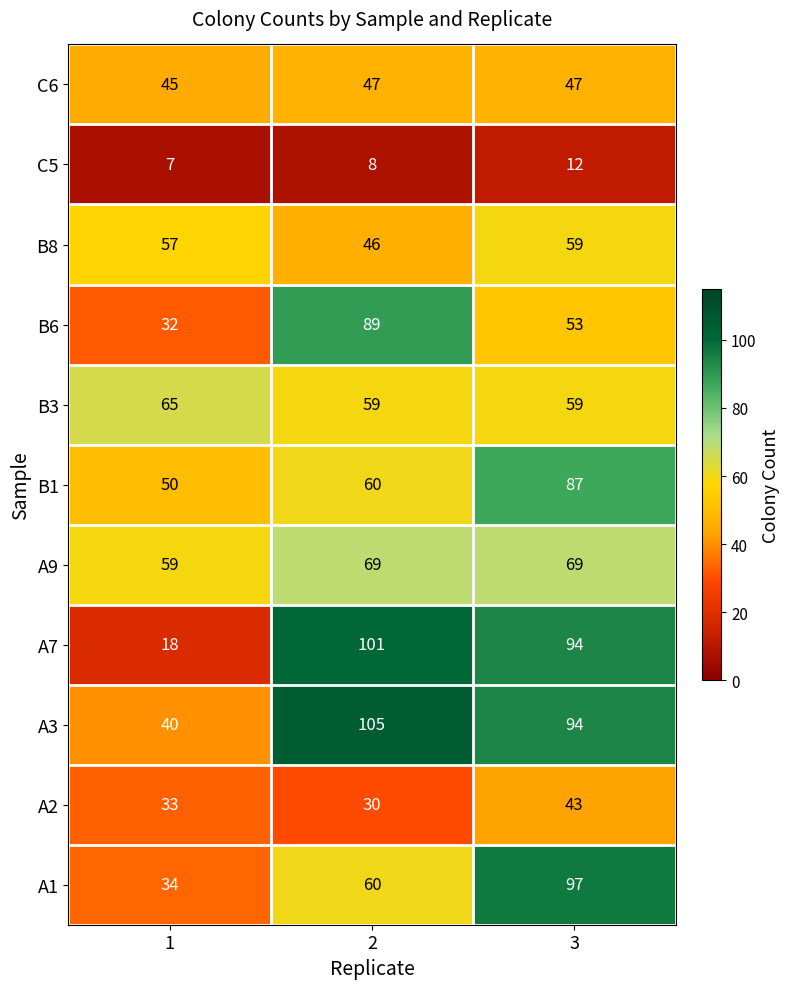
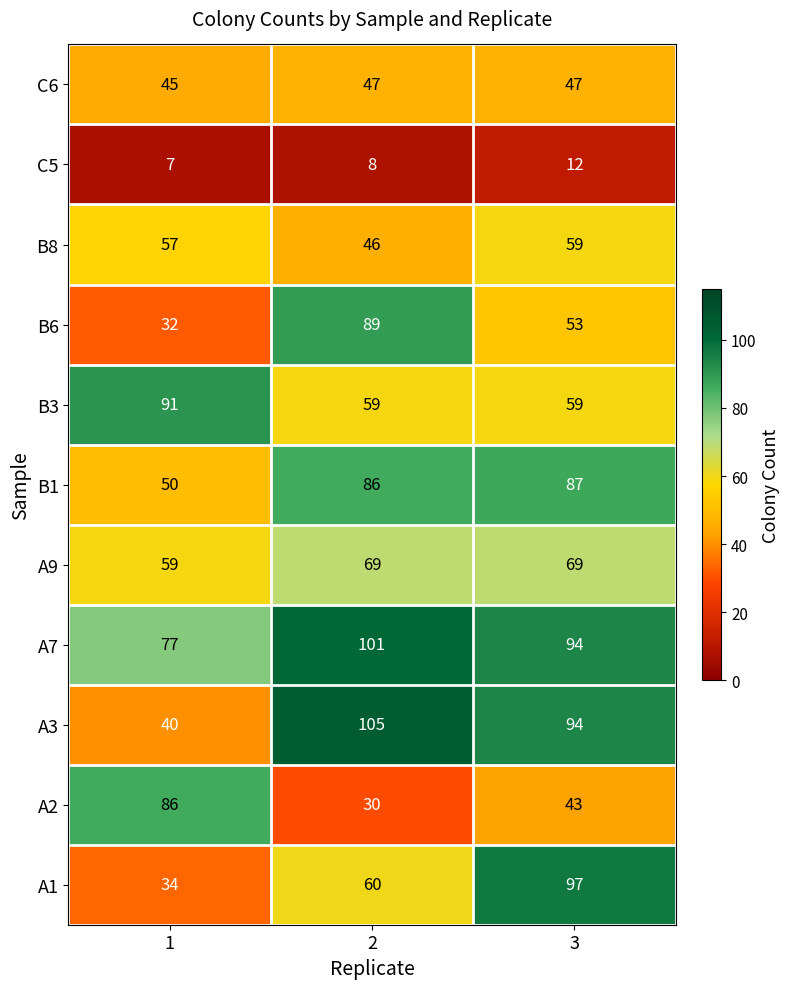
B3, 1: 65 -> 91
B1, 2: 60 -> 86
A7, 1: 18 -> 77
A2, 1: 33 -> 86
